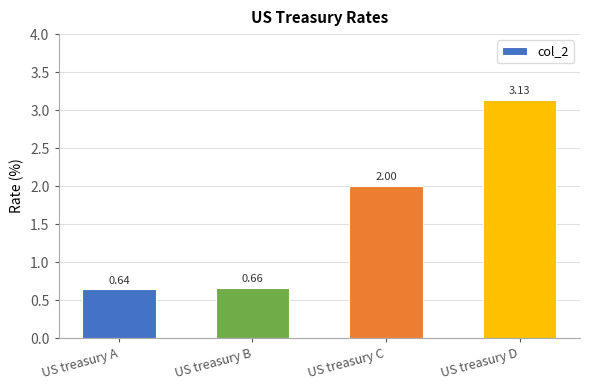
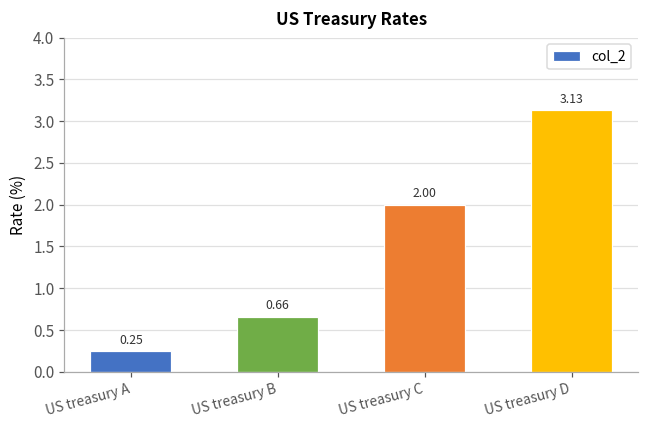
US treasury A: 0.64 -> 0.25
